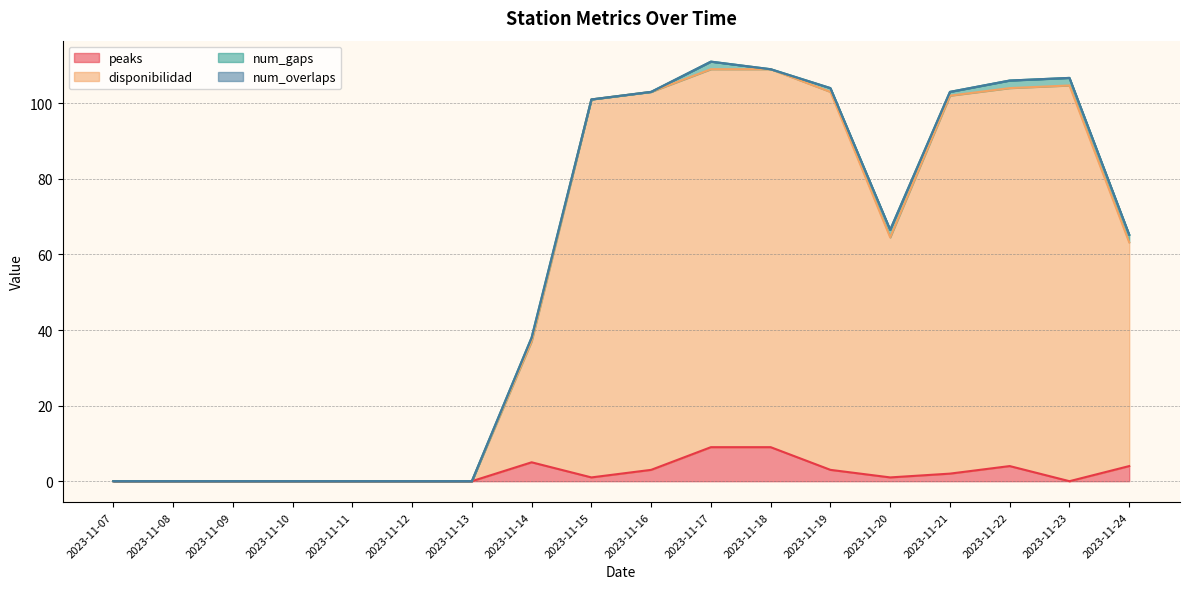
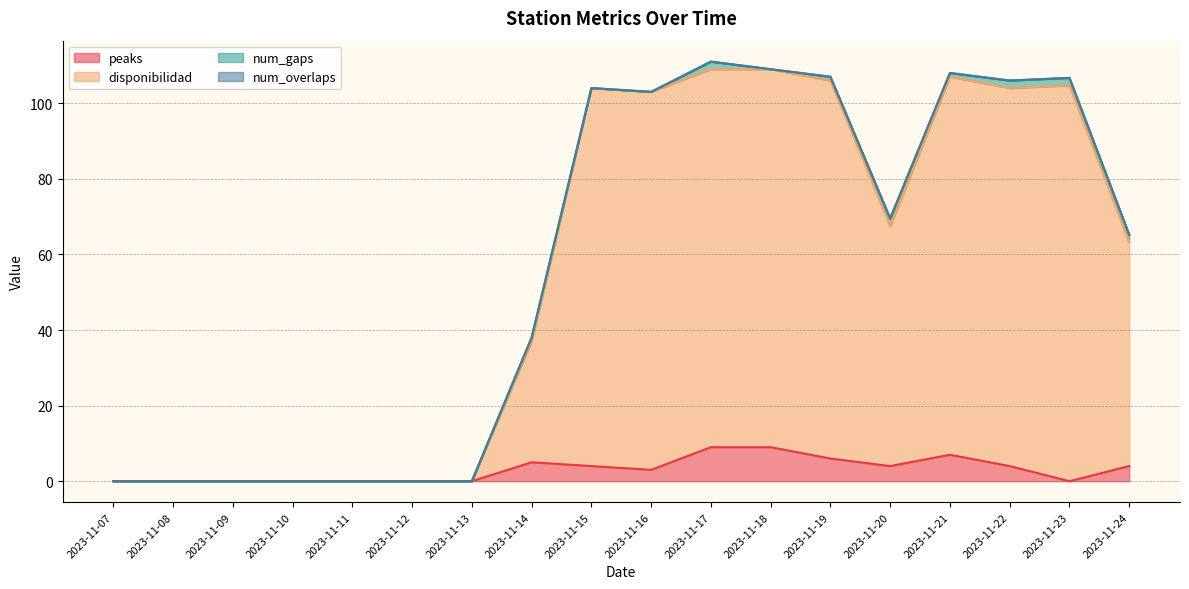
peaks, 2023-11-15: 1 -> 4
peaks, 2023-11-19: 3 -> 6
peaks, 2023-11-20: 1 -> 4
peaks, 2023-11-21: 2 -> 7
